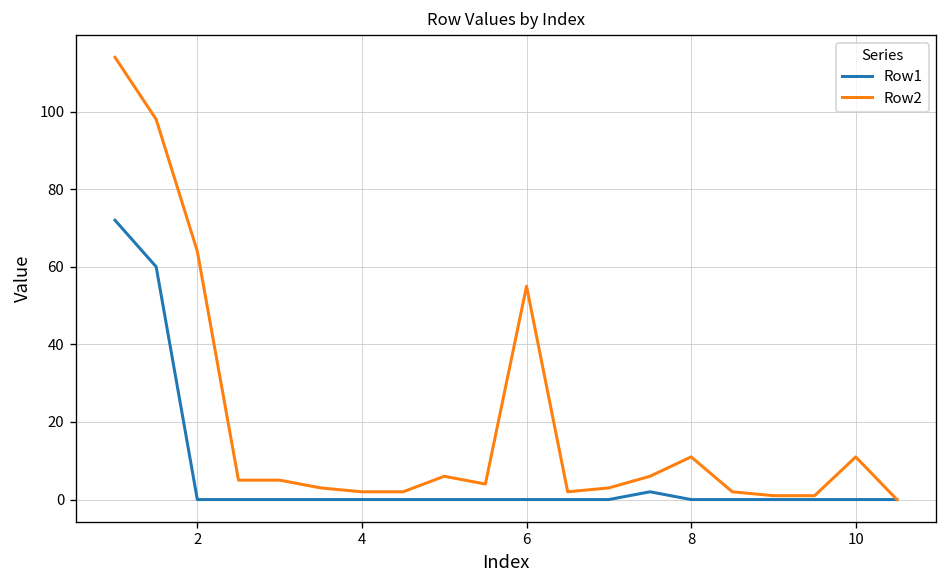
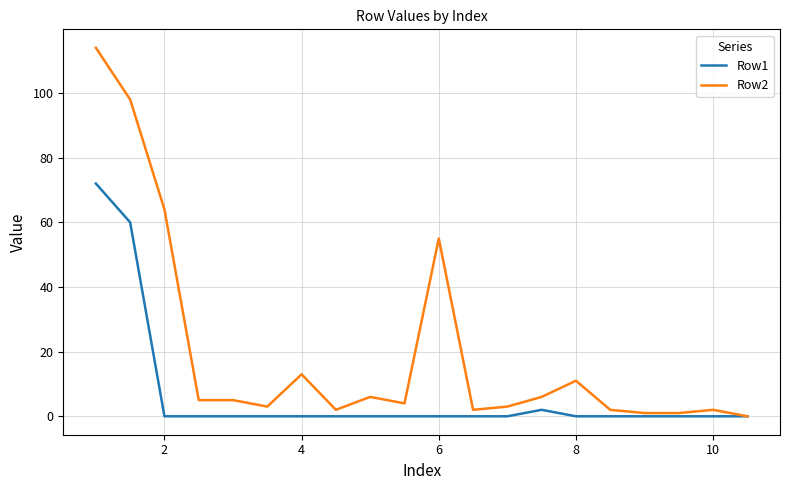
Row2, 4: 2 -> 13
Row2, 10: 11 -> 2
